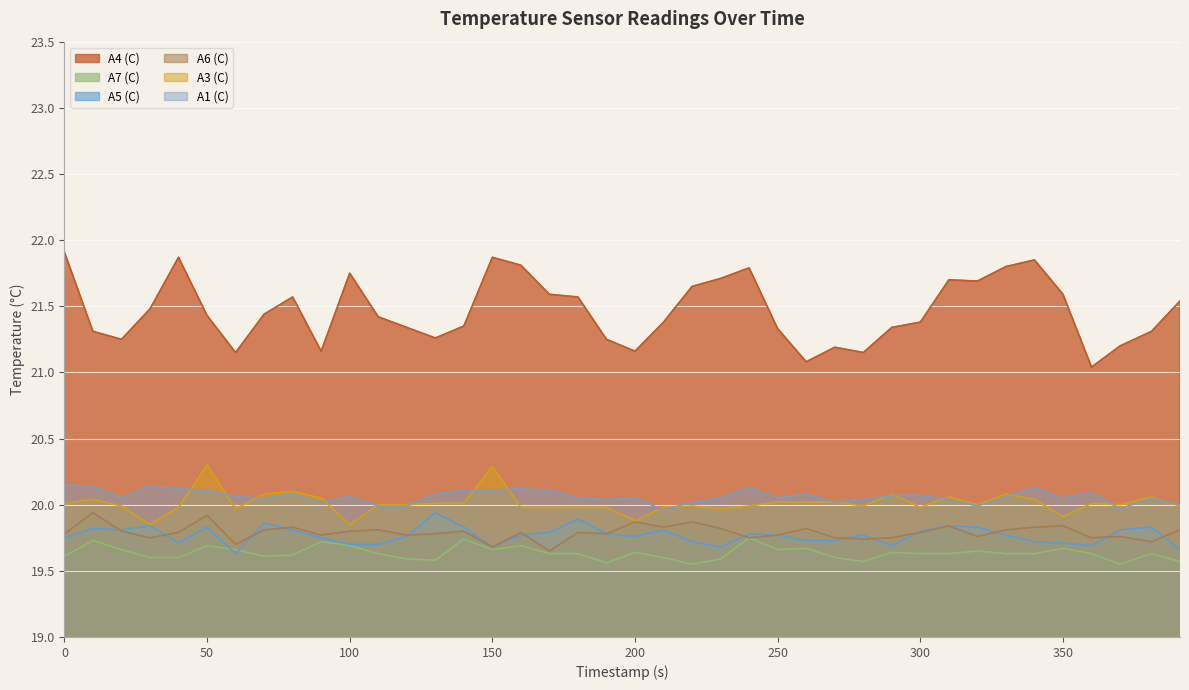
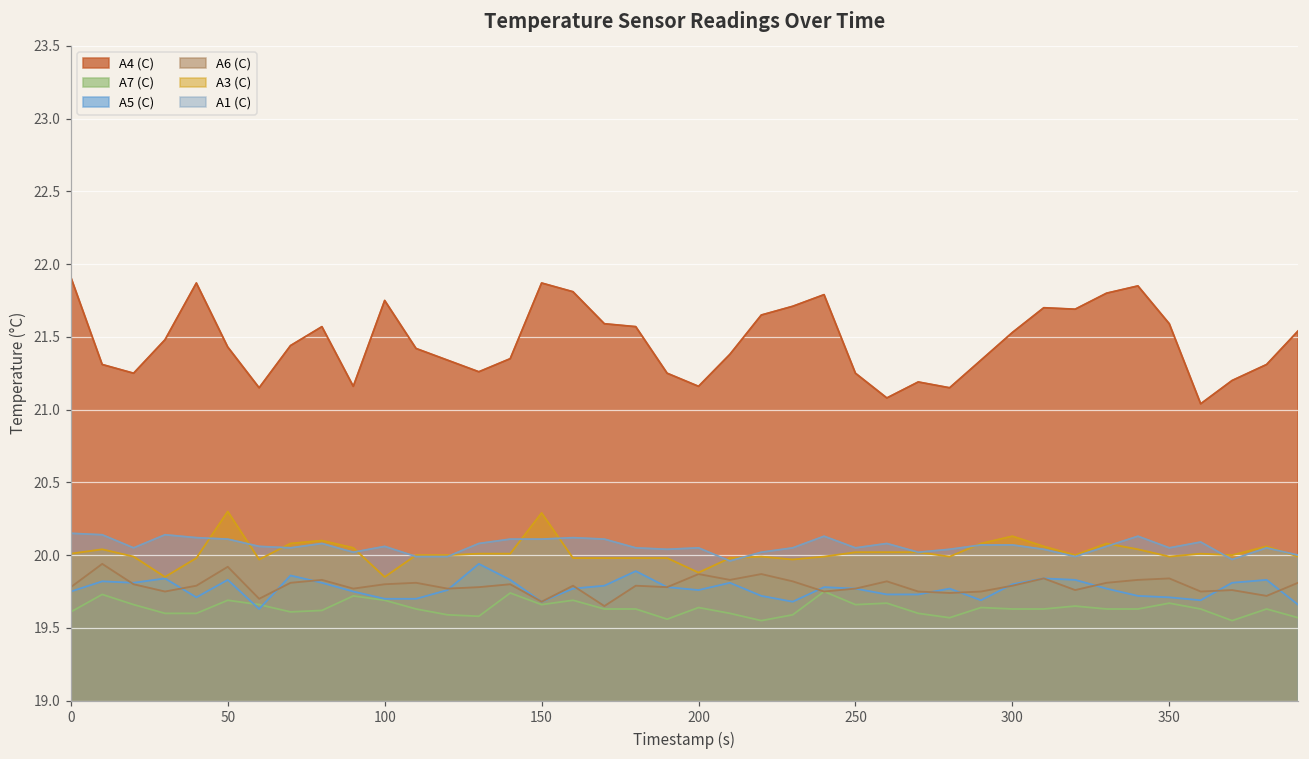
A4 (C), 250: 21.33 -> 21.25
A4 (C), 300: 21.38 -> 21.53
A3 (C), 300: 19.98 -> 20.13
A3 (C), 350: 19.91 -> 19.99
